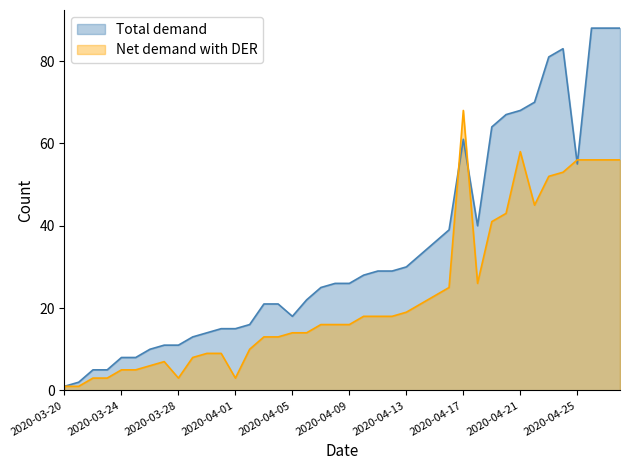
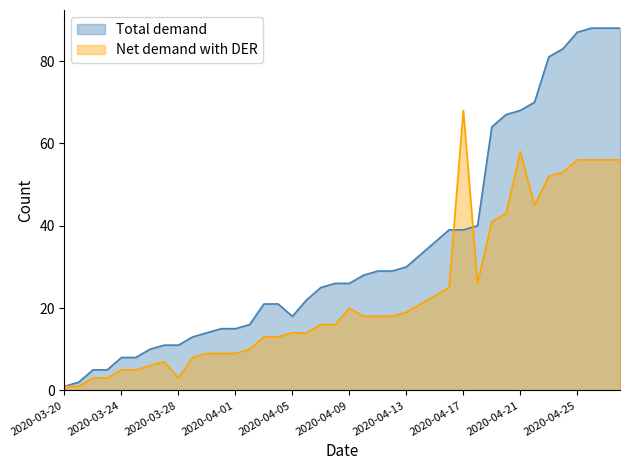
Net demand with DER, 2020-04-01: 3 -> 9
Net demand with DER, 2020-04-09: 16 -> 20
Total demand, 2020-04-17: 61 -> 39
Total demand, 2020-04-25: 55 -> 87
